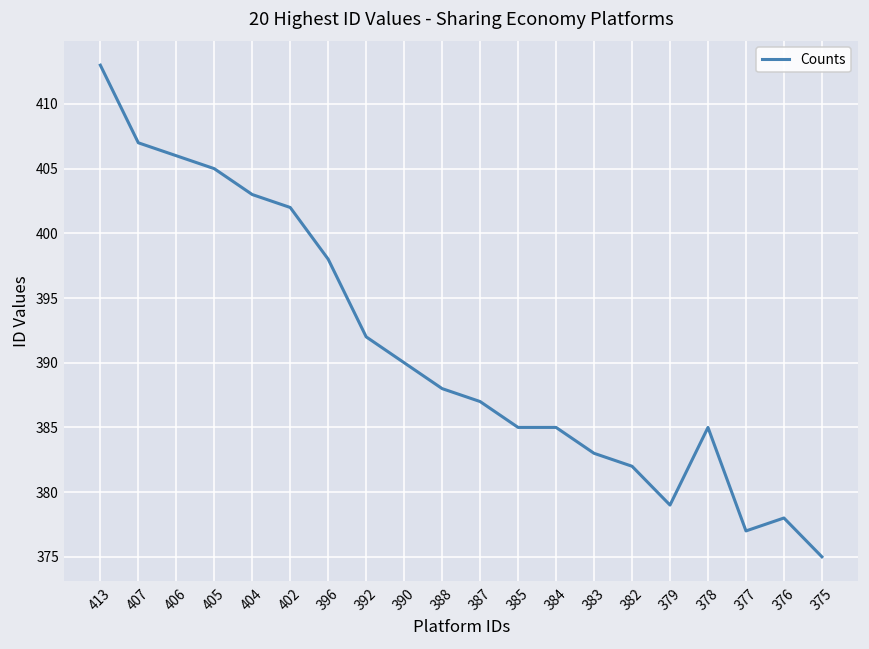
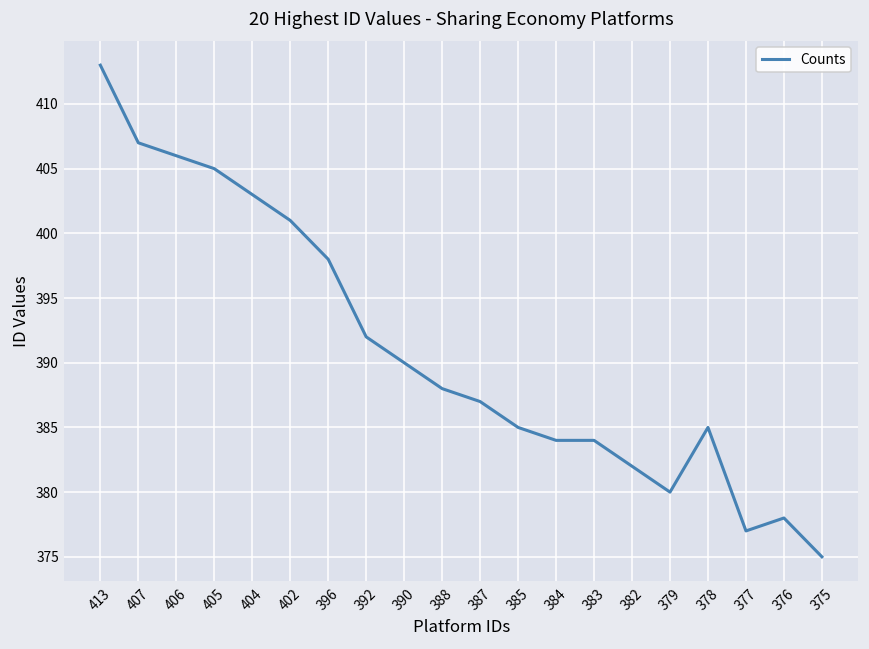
402: 402 -> 401
384: 385 -> 384
383: 383 -> 384
379: 379 -> 380
